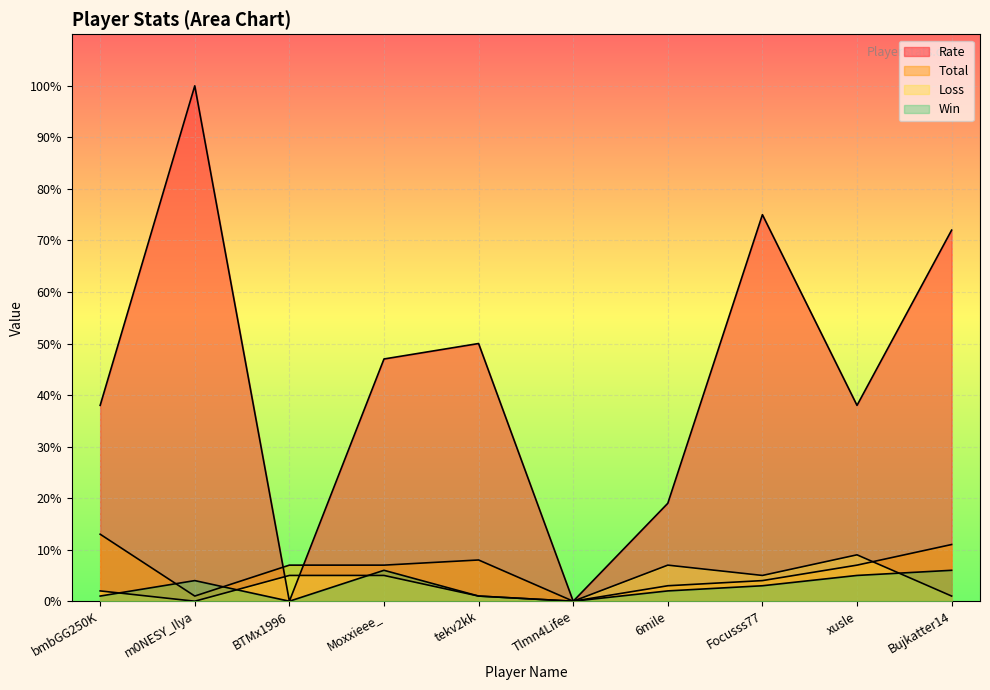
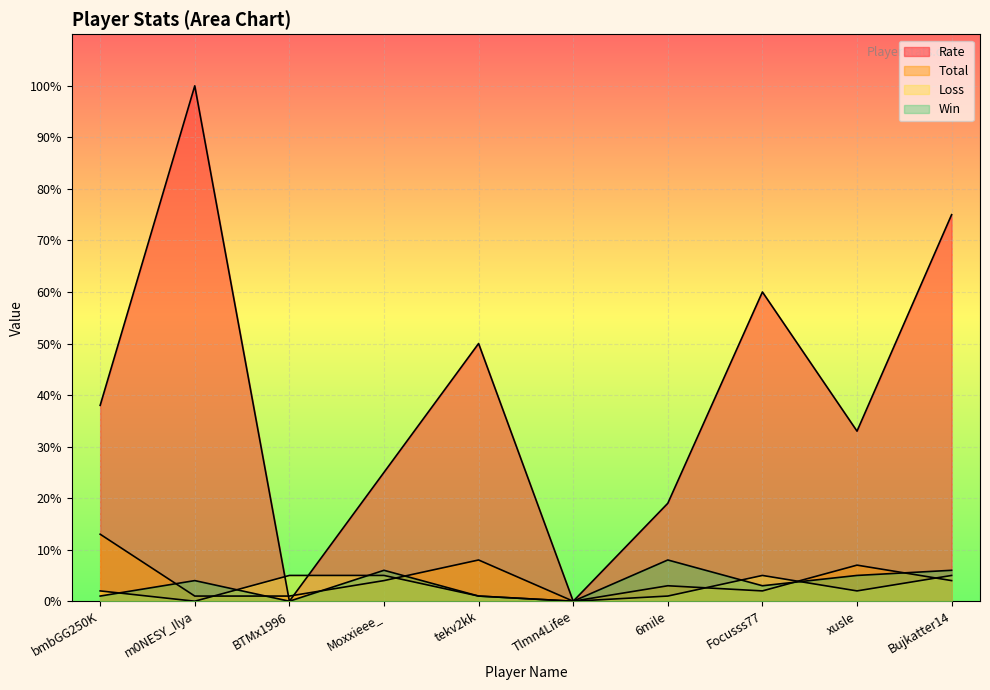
Total, BTMx1996: 7% -> 1%
Rate, Moxxieee_: 47% -> 25%
Total, Moxxieee_: 7% -> 4%
Loss, 6mile: 7% -> 1%
Win, 6mile: 2% -> 8%
Rate, Focusss77: 75% -> 60%
Total, Focusss77: 4% -> 2%
Rate, xusle: 38% -> 33%
Loss, xusle: 9% -> 2%
Rate, Bujkatter14: 72% -> 75%
Total, Bujkatter14: 11% -> 4%
Loss, Bujkatter14: 1% -> 5%
